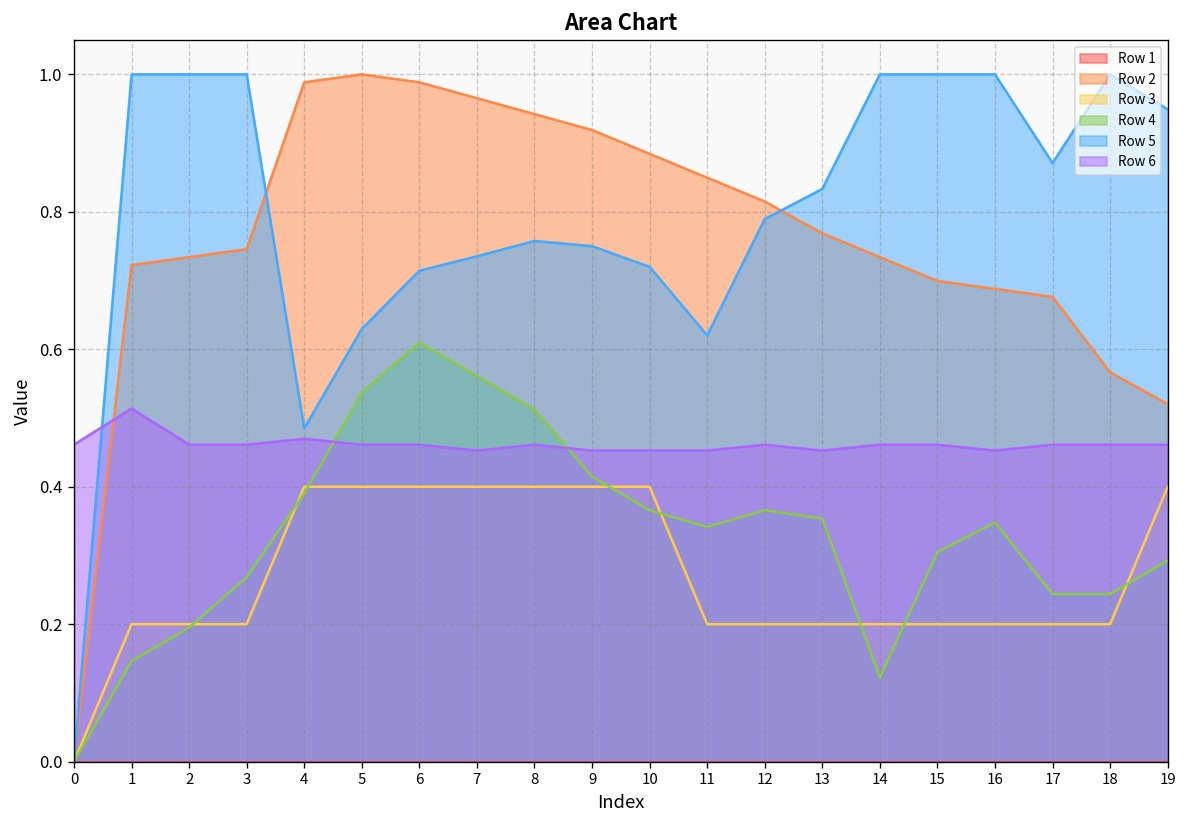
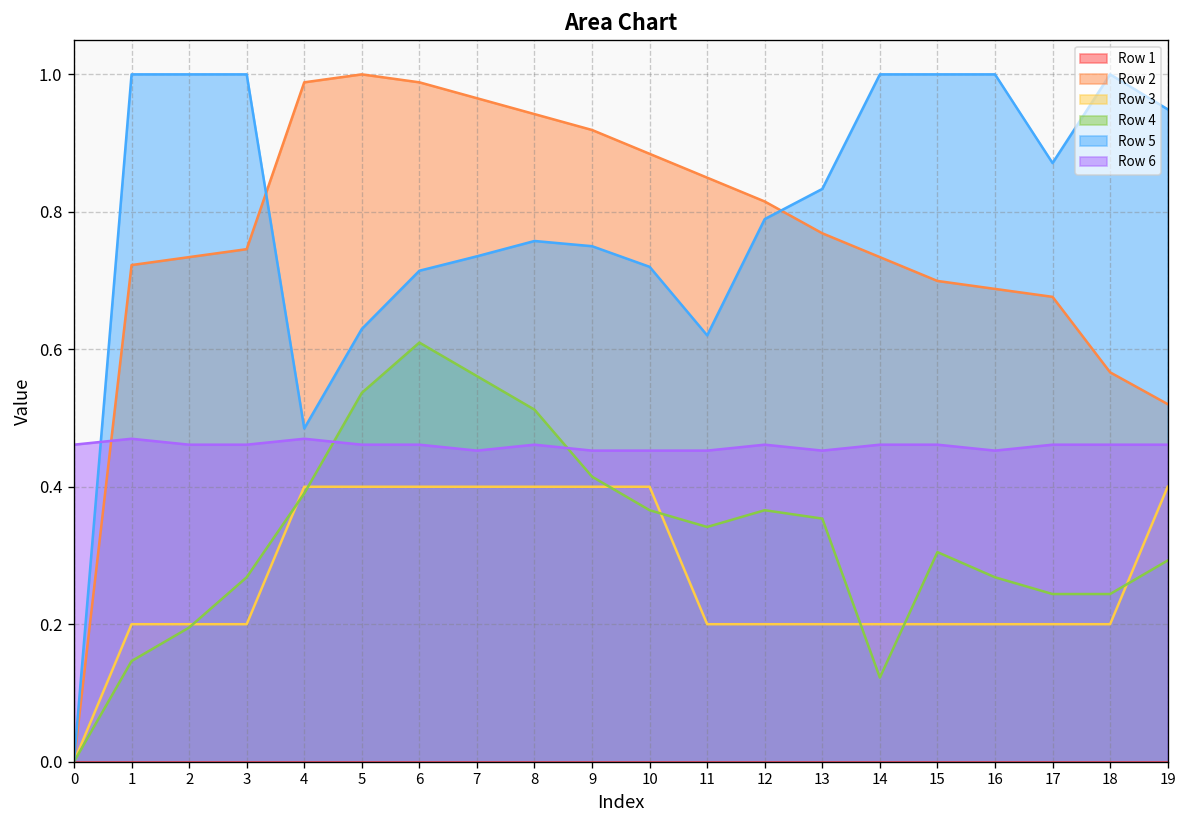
Row 6, 1: 0.51 -> 0.47
Row 4, 16: 0.35 -> 0.27
